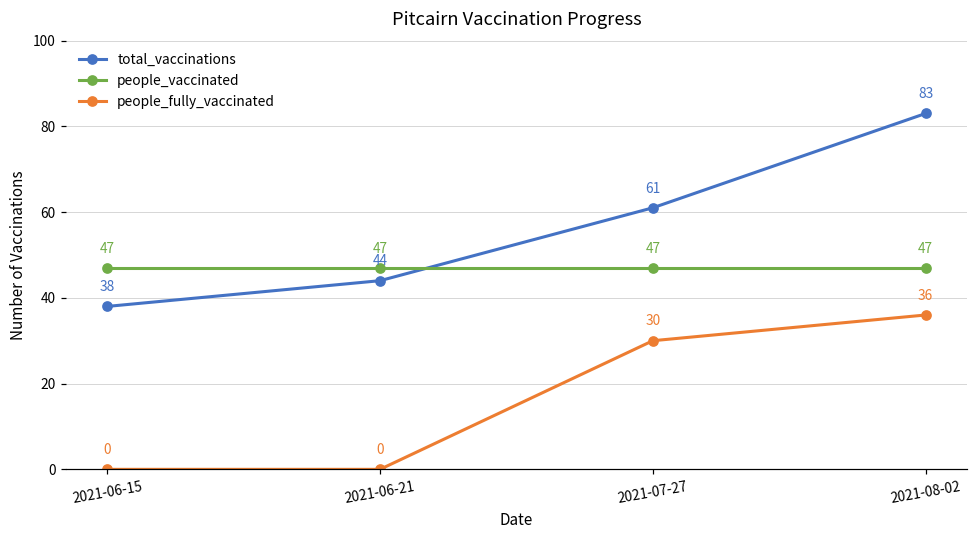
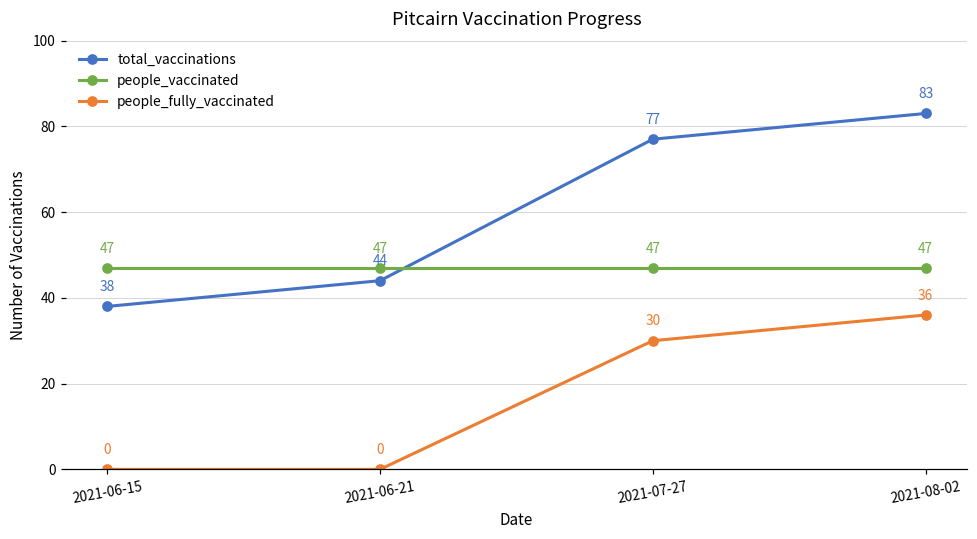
total_vaccinations, 2021-07-27: 61 -> 77
